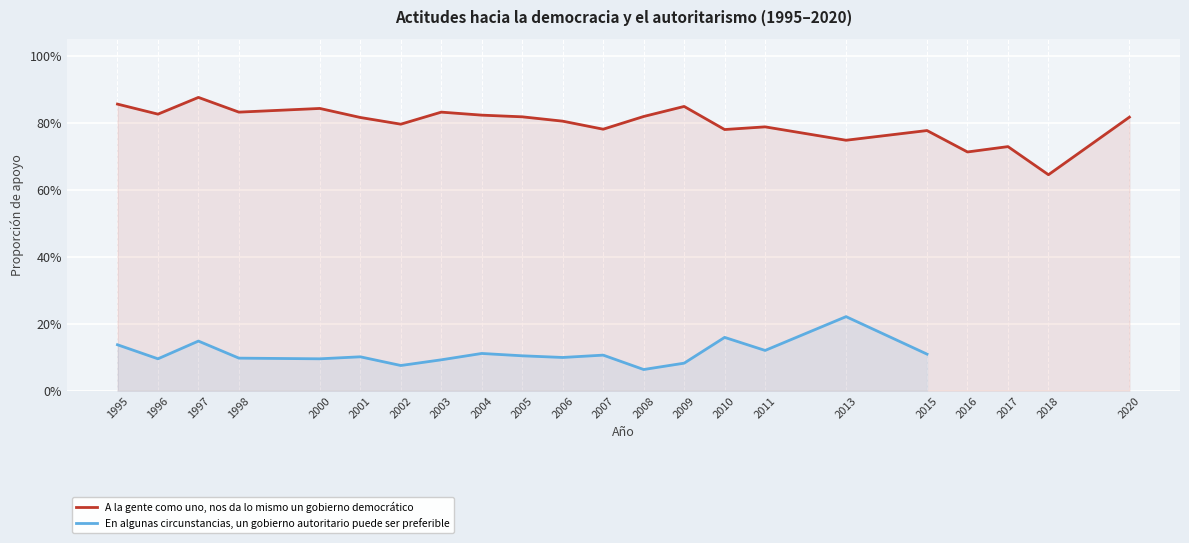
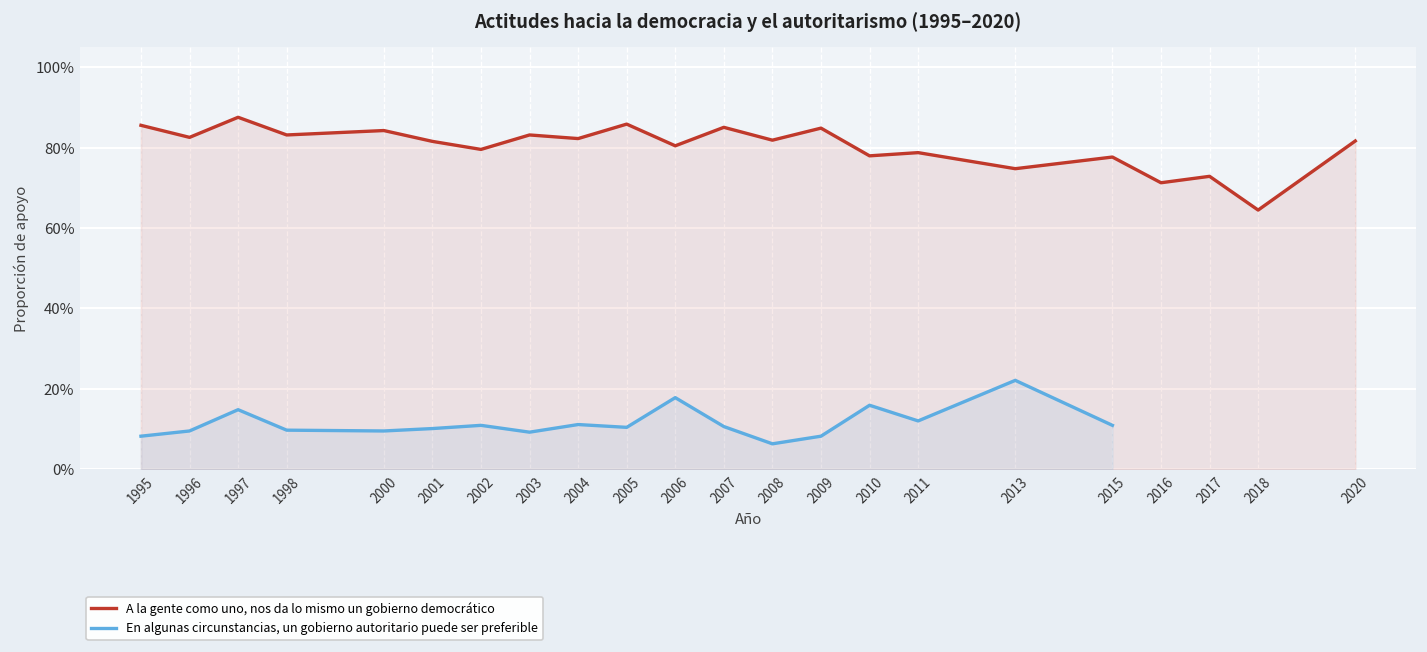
En algunas circunstancias, un gobierno autoritario puede ser preferible, 1995: 14% -> 8%
En algunas circunstancias, un gobierno autoritario puede ser preferible, 2002: 8% -> 11%
A la gente como uno, nos da lo mismo un gobierno democrático, 2005: 82% -> 86%
En algunas circunstancias, un gobierno autoritario puede ser preferible, 2006: 10% -> 18%
A la gente como uno, nos da lo mismo un gobierno democrático, 2007: 78% -> 85%
